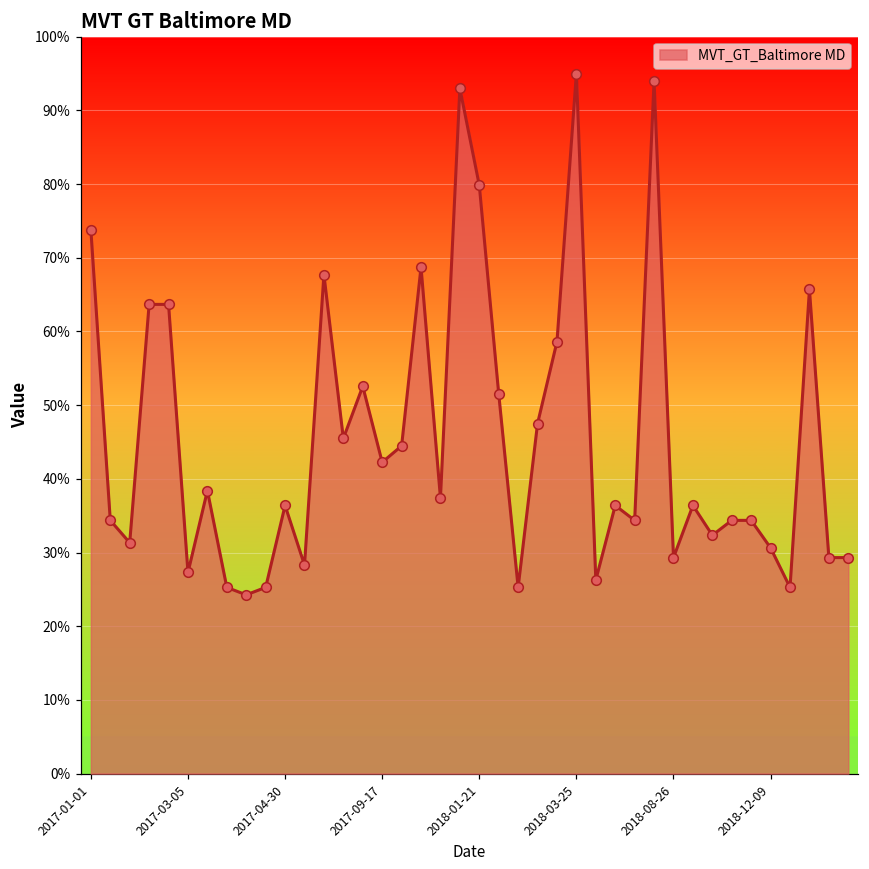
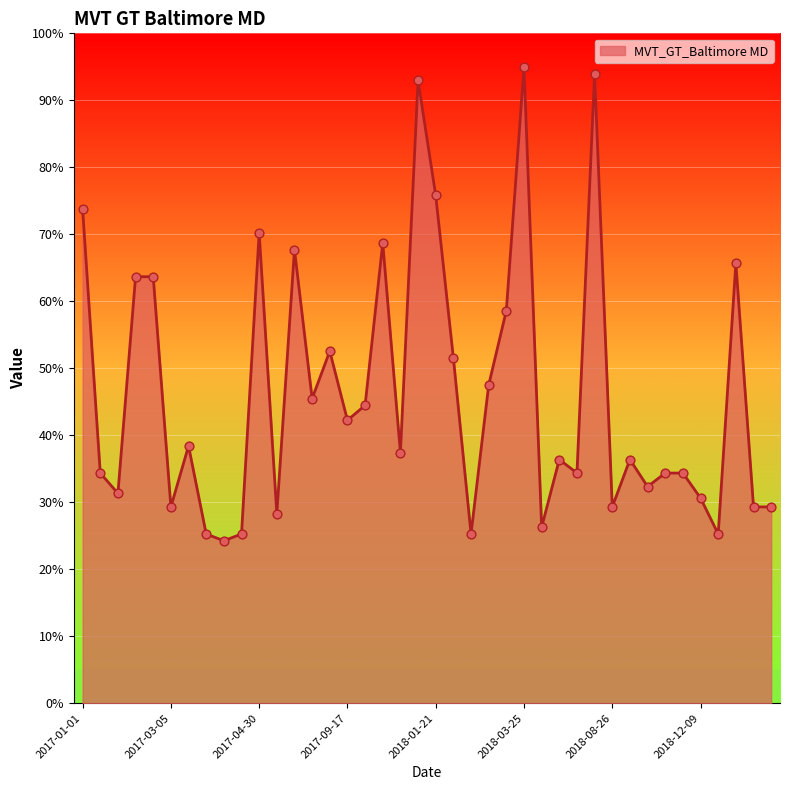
2017-03-05: 27% -> 29%
2017-04-30: 36% -> 70%
2018-01-21: 80% -> 76%
